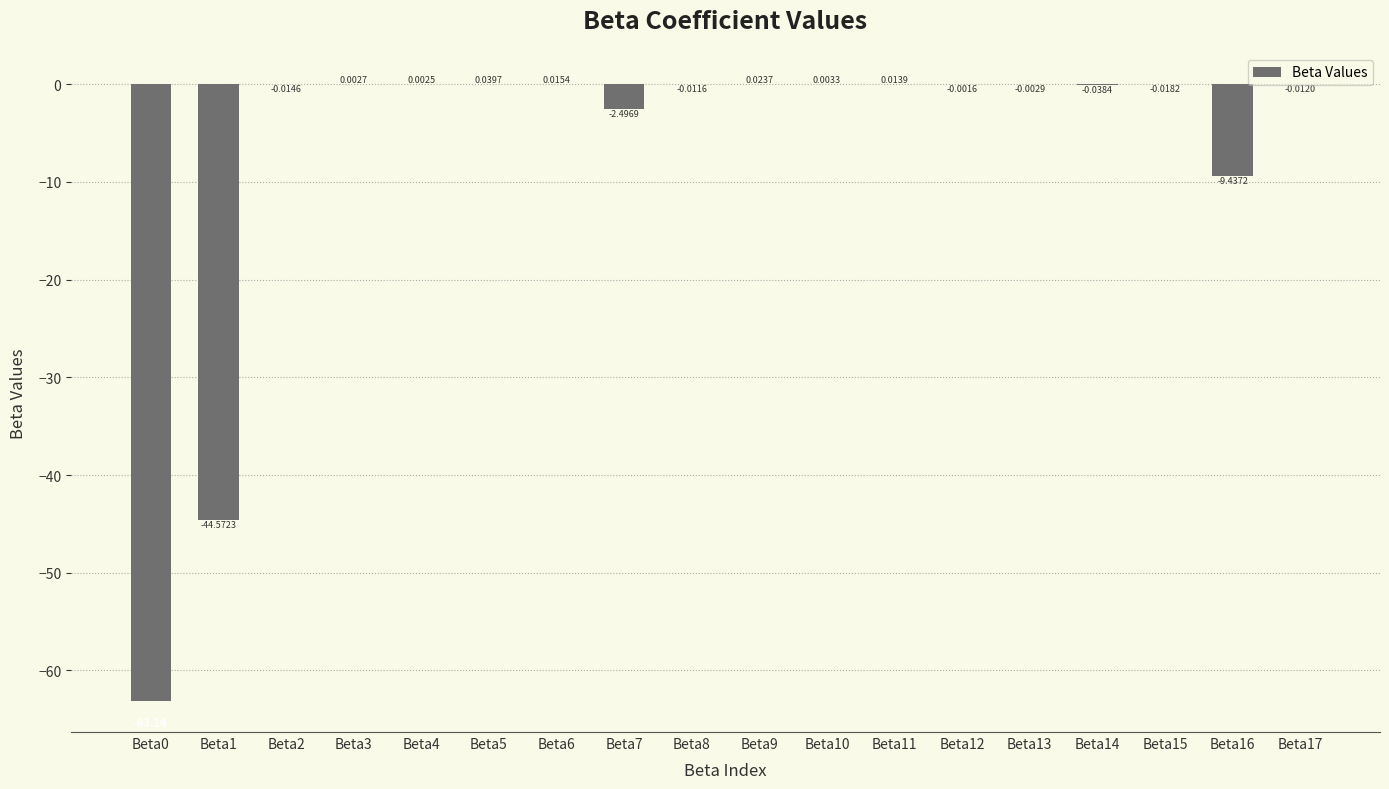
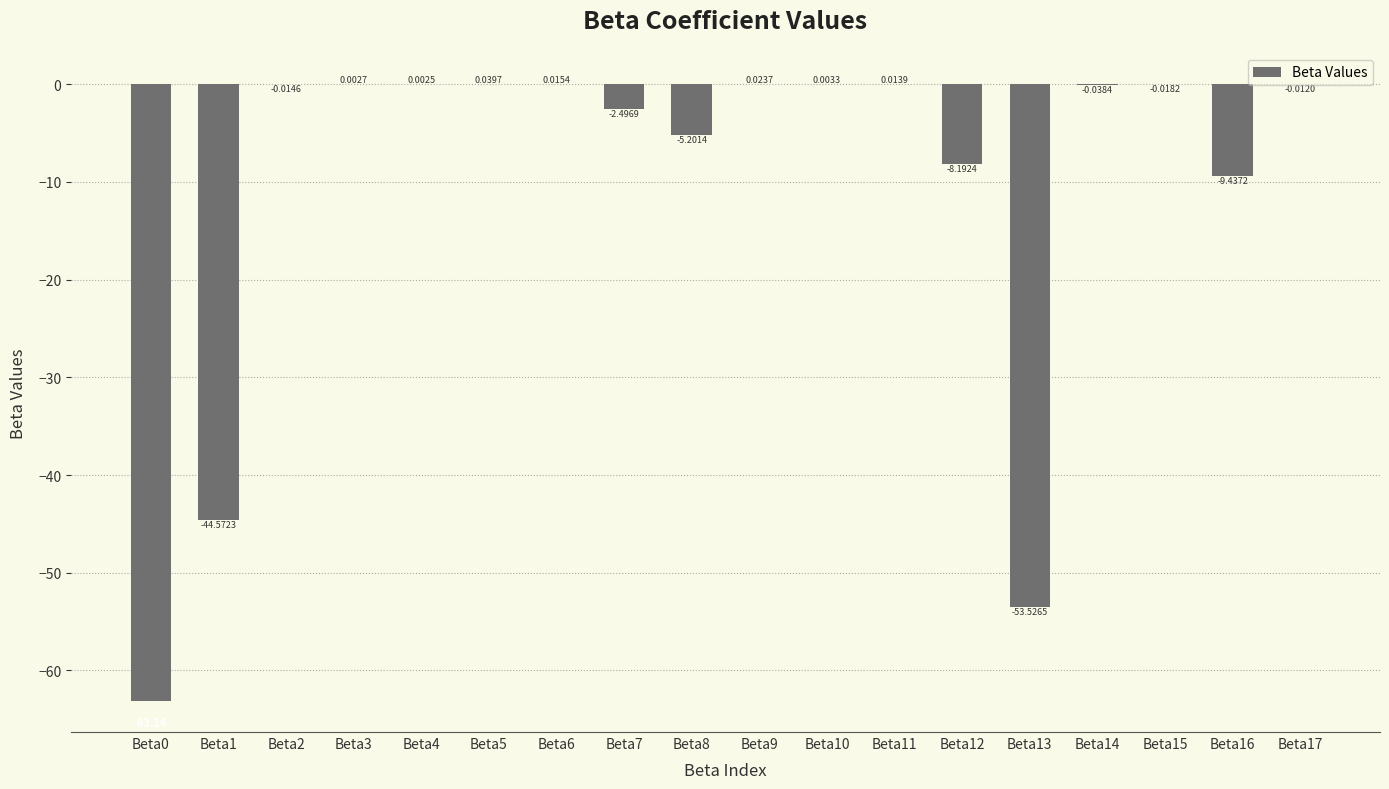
Beta8: -0.0116 -> -5.2014
Beta12: -0.0016 -> -8.1924
Beta13: -0.0029 -> -53.5265
